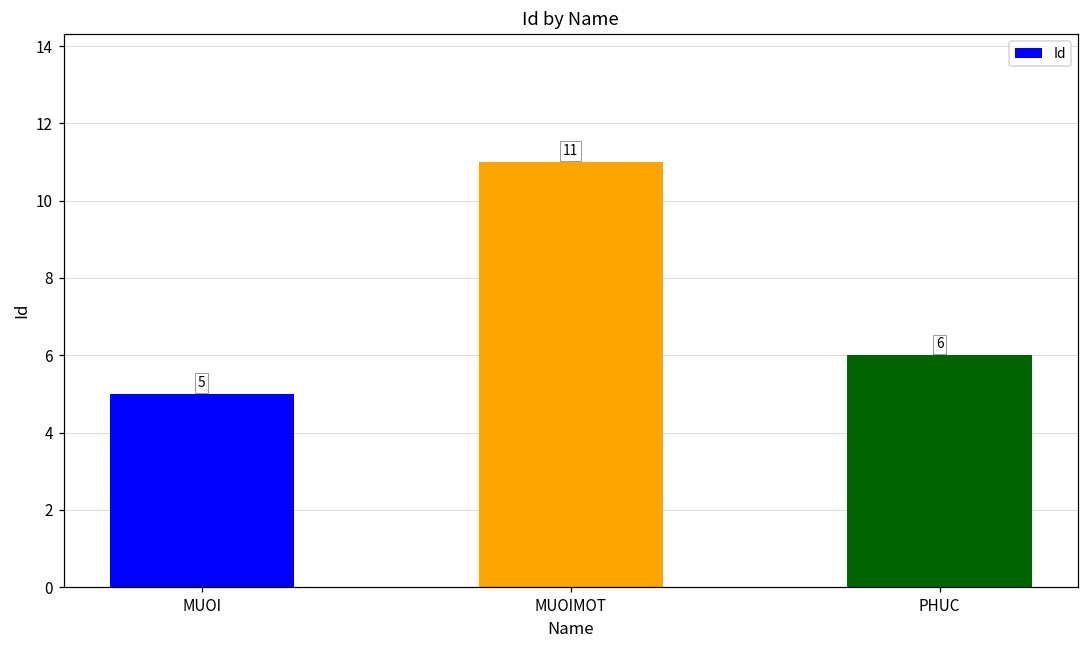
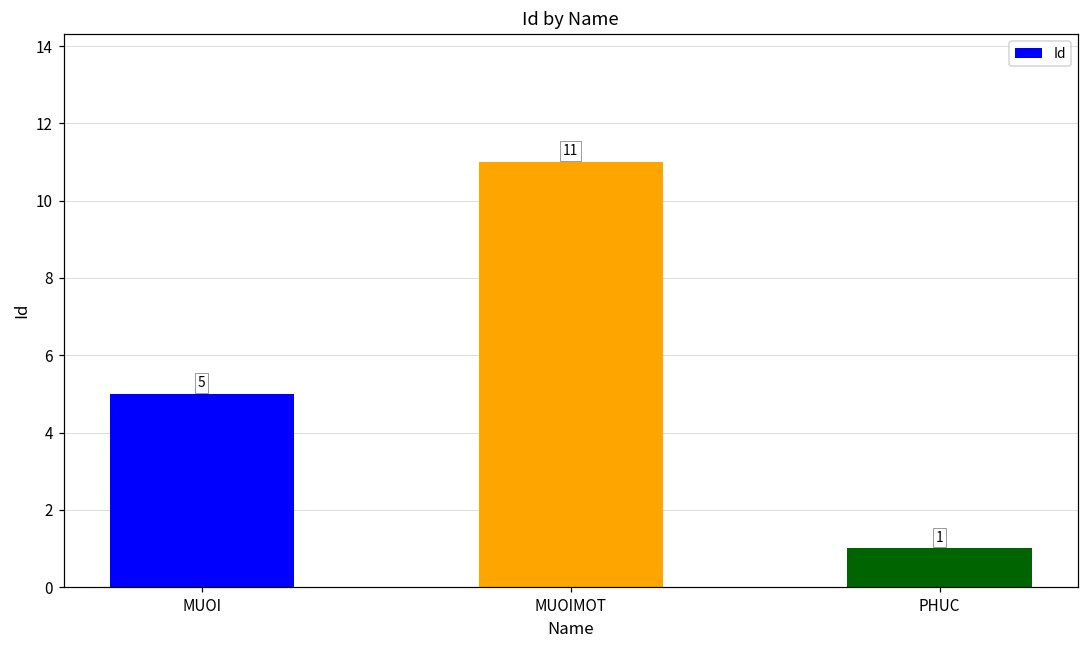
PHUC: 6 -> 1
